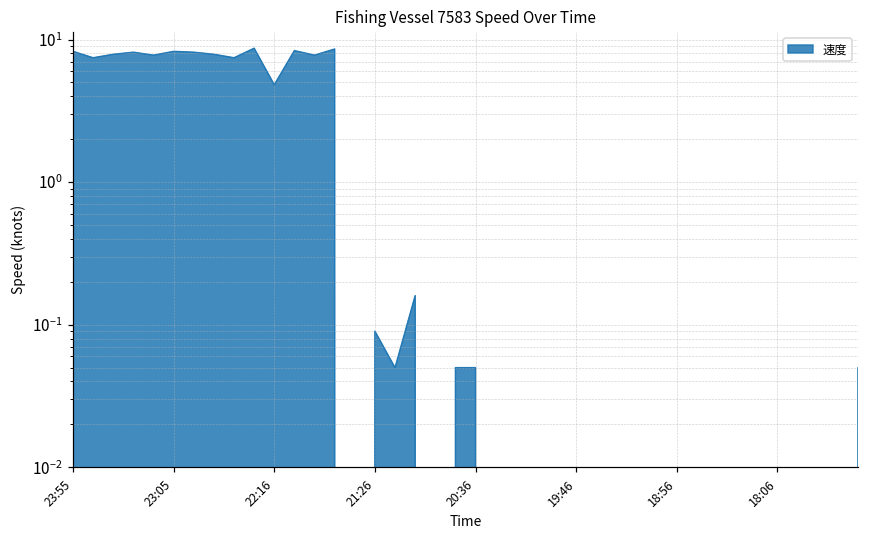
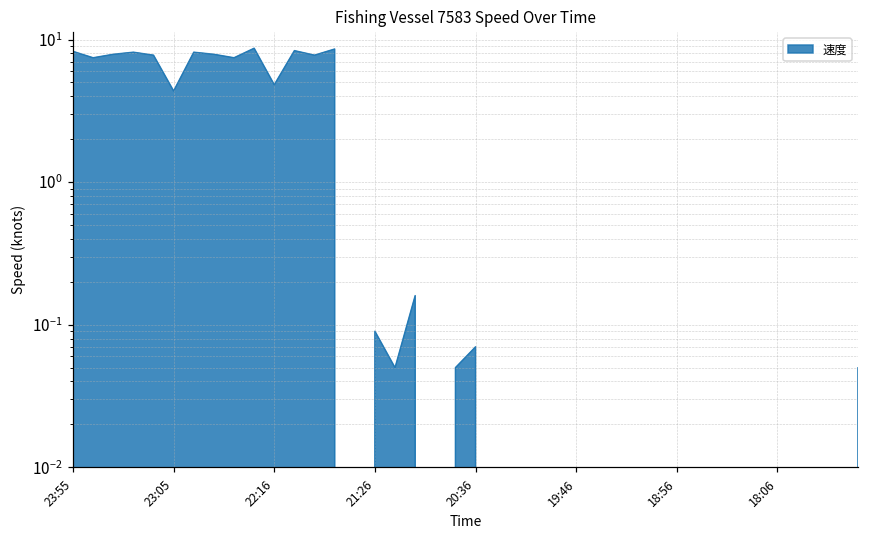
23:05: 8 -> 4.4
20:36: 0.05 -> 0.07
